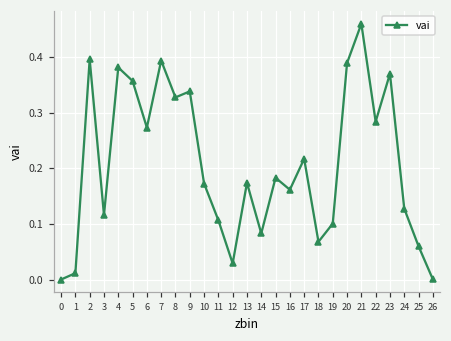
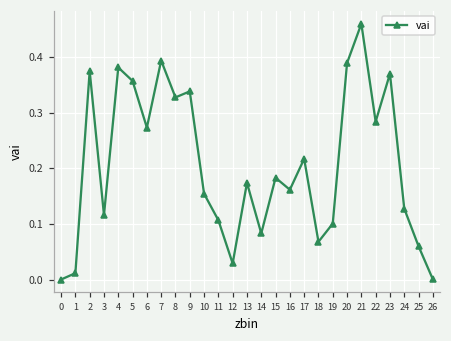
2: 0.40 -> 0.38
10: 0.17 -> 0.15
